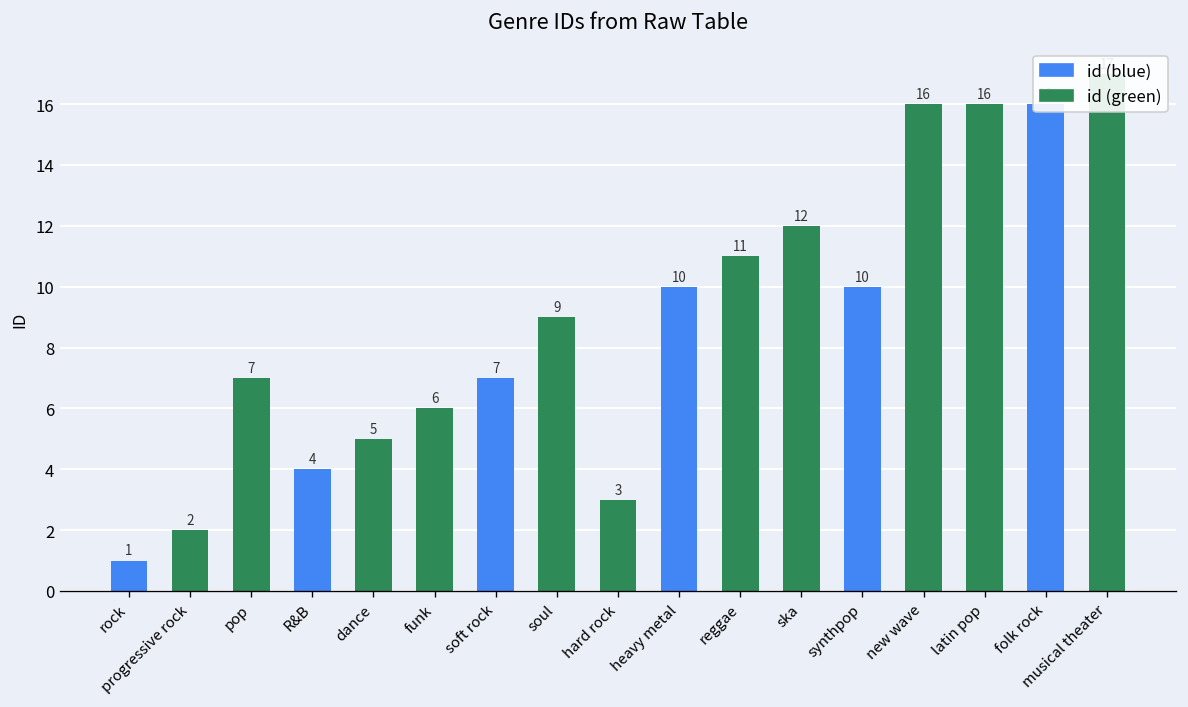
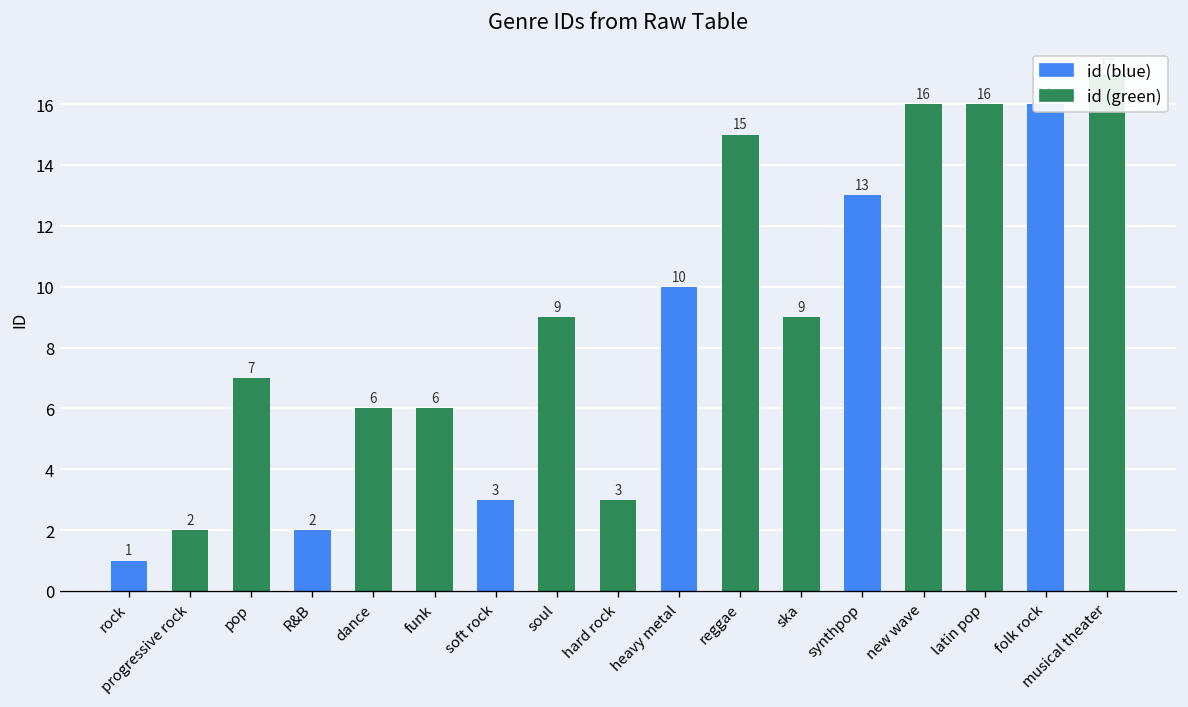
R&B: 4 -> 2
dance: 5 -> 6
soft rock: 7 -> 3
reggae: 11 -> 15
ska: 12 -> 9
synthpop: 10 -> 13
